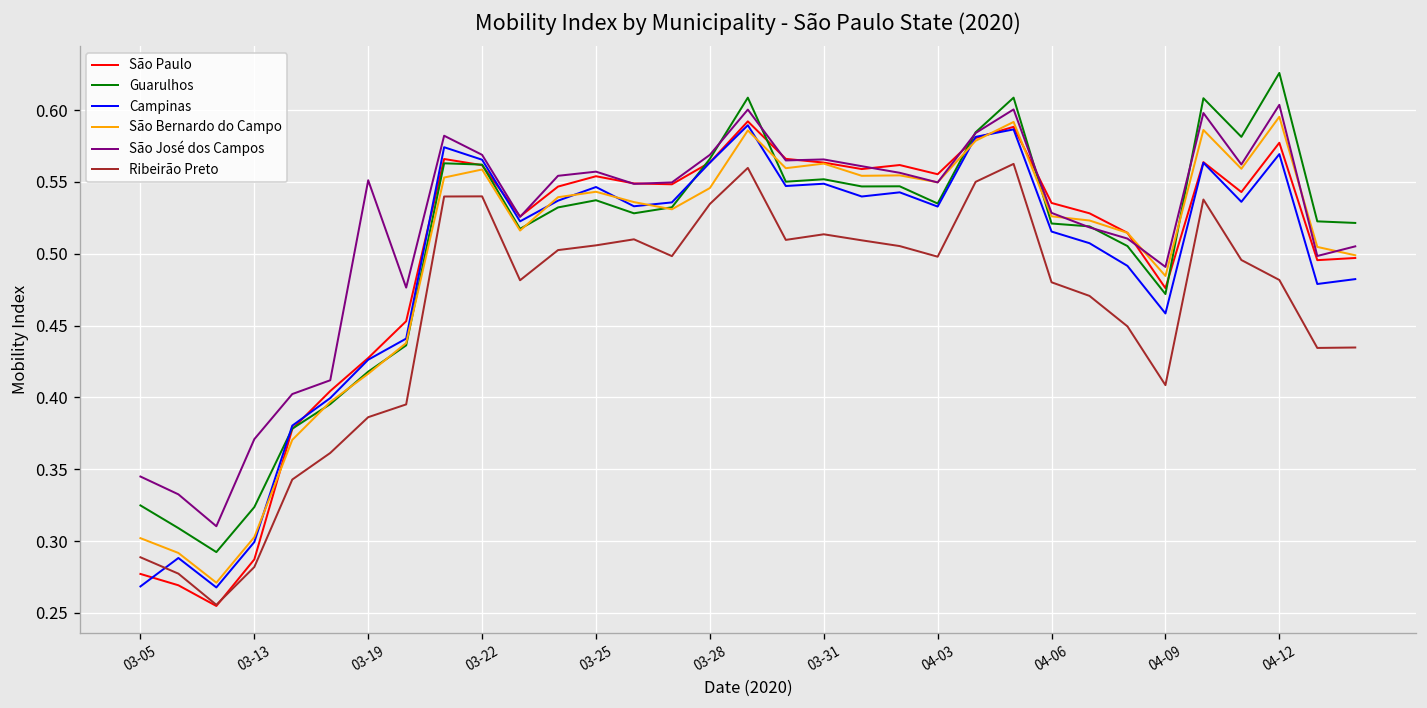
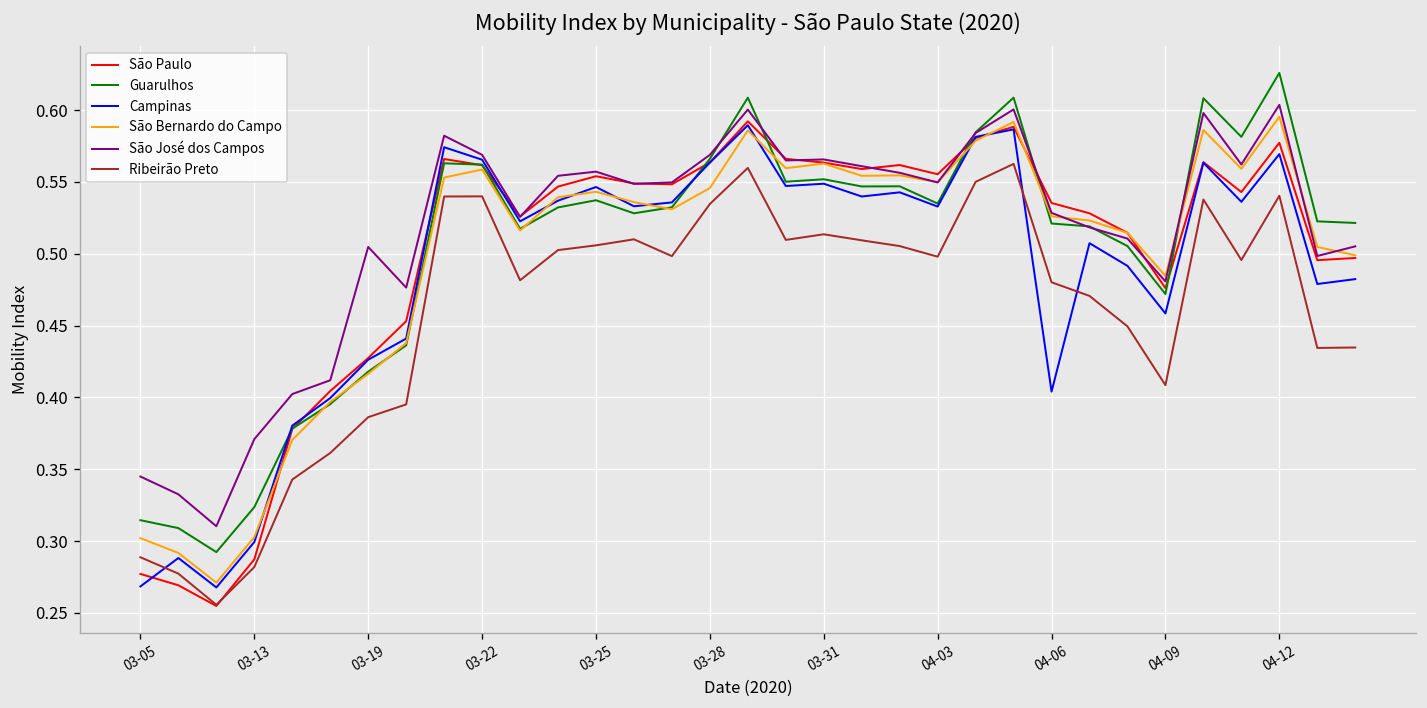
Guarulhos, 03-05: 0.325 -> 0.315
São José dos Campos, 03-19: 0.551 -> 0.505
Campinas, 04-06: 0.515 -> 0.404
São José dos Campos, 04-09: 0.491 -> 0.481
Ribeirão Preto, 04-12: 0.482 -> 0.540
